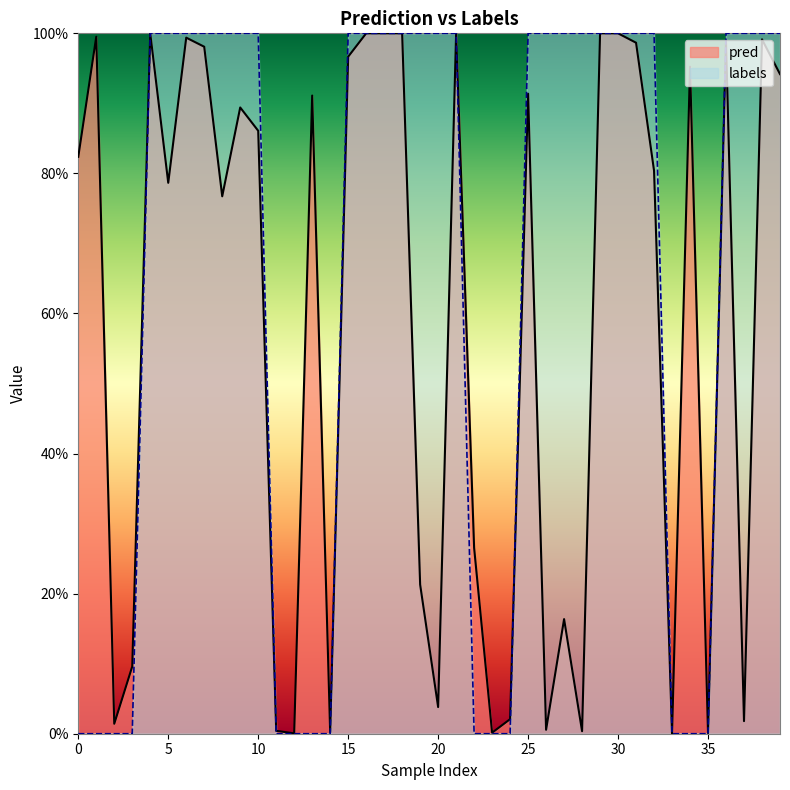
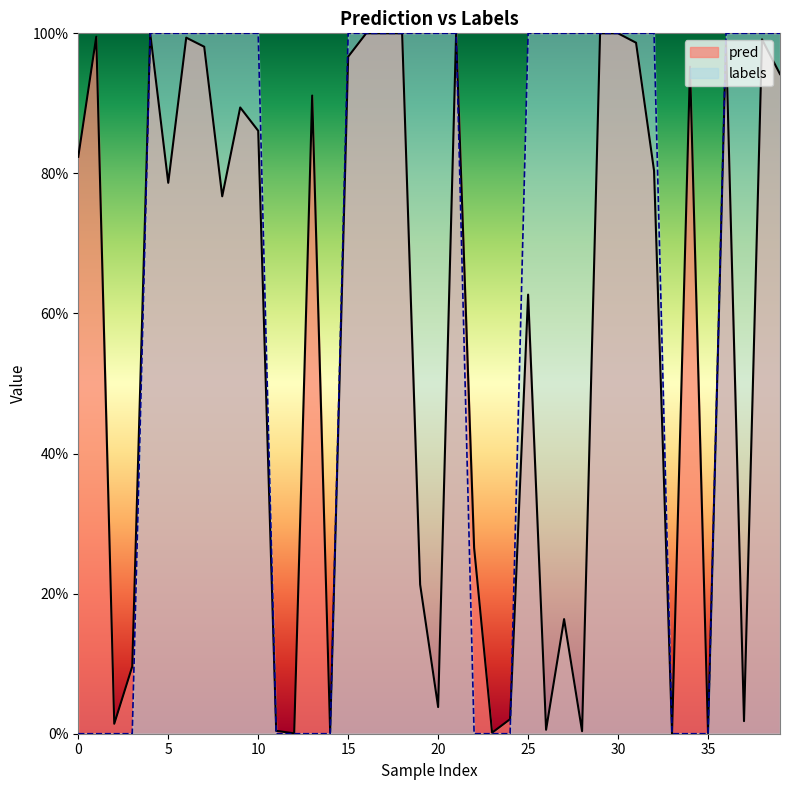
pred, 25: 91% -> 63%
